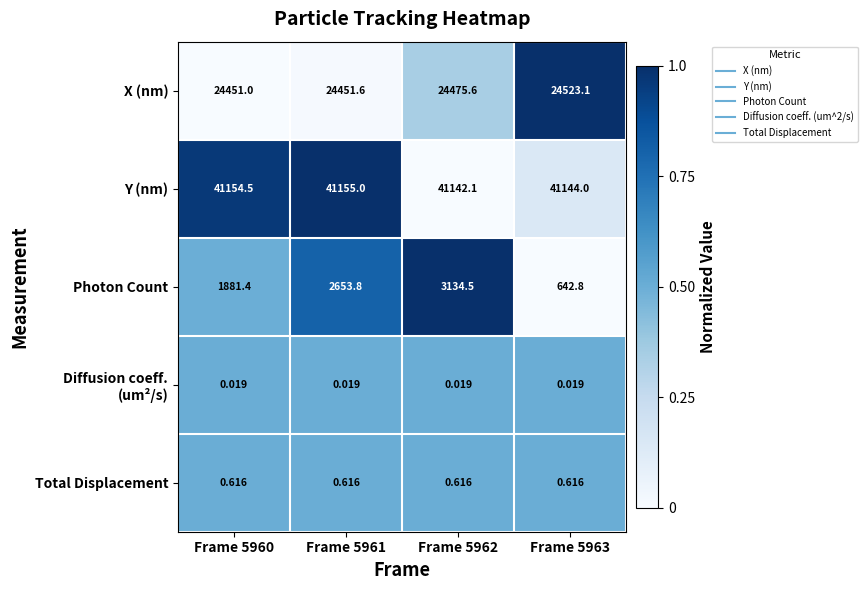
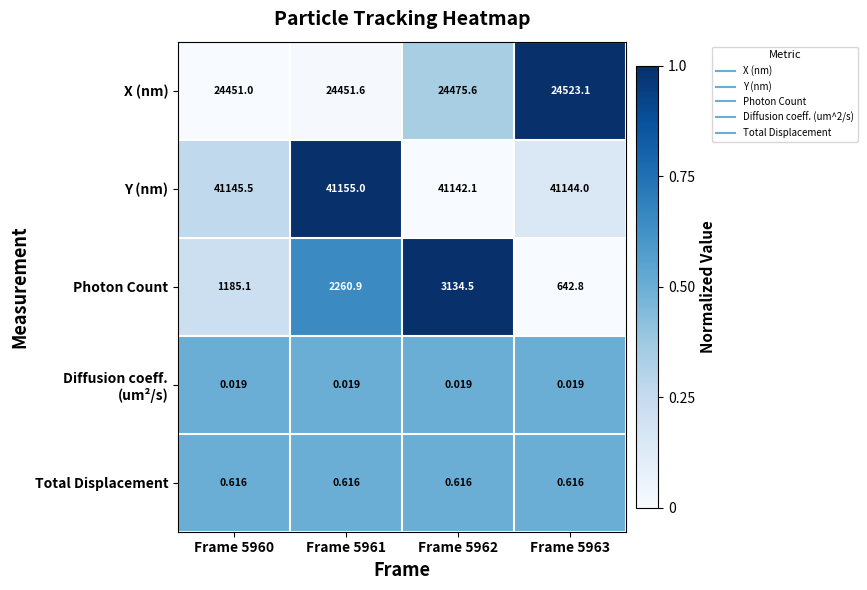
Y (nm), Frame 5960: 41154.5 -> 41145.5
Photon Count, Frame 5960: 1881.4 -> 1185.1
Photon Count, Frame 5961: 2653.8 -> 2260.9
